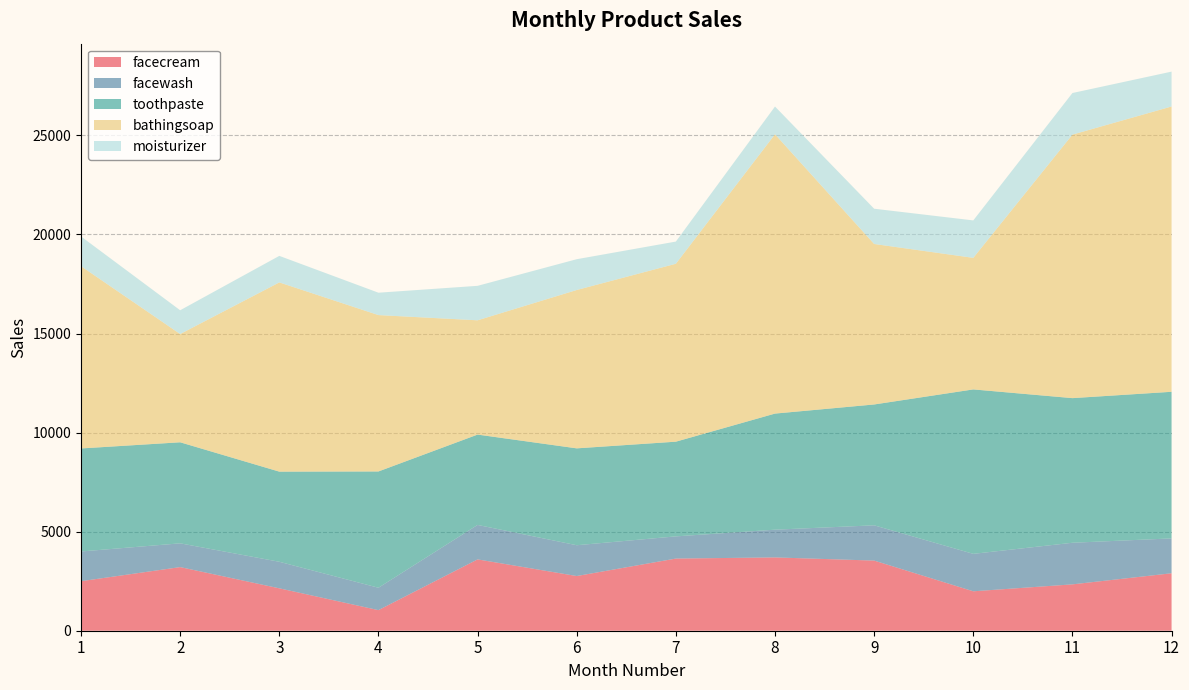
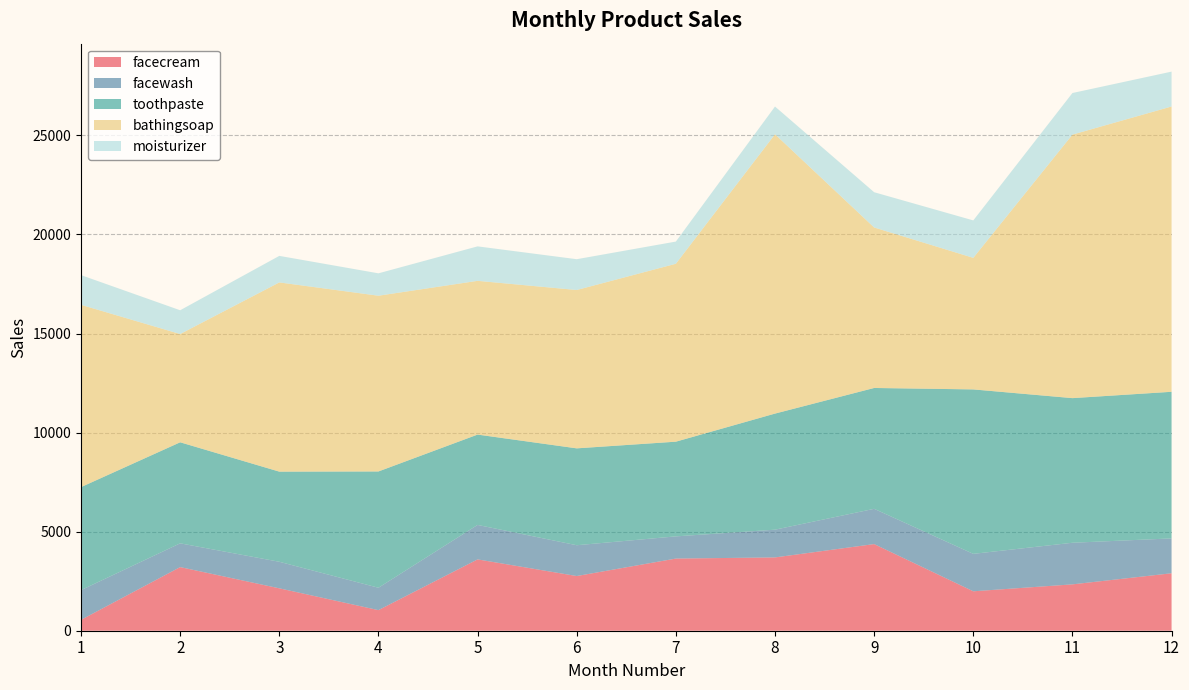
facecream, 1: 2500 -> 500
bathingsoap, 4: 7900 -> 8900
bathingsoap, 5: 5800 -> 7800
facecream, 9: 3500 -> 4400
